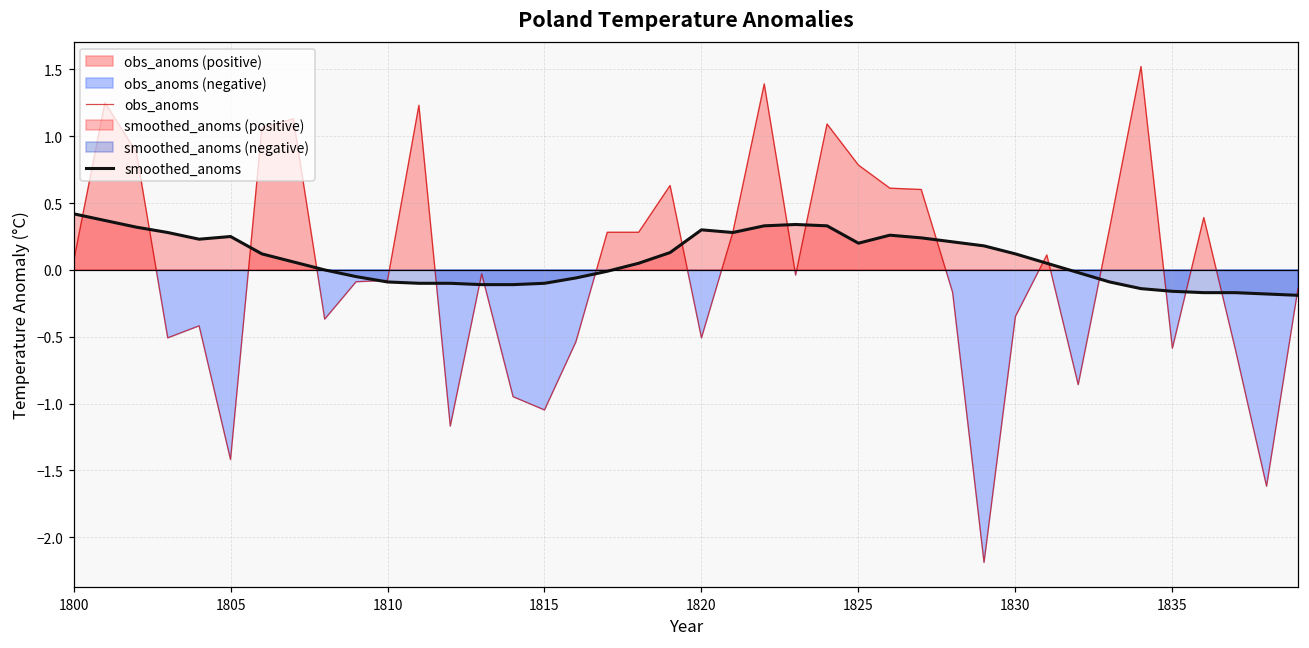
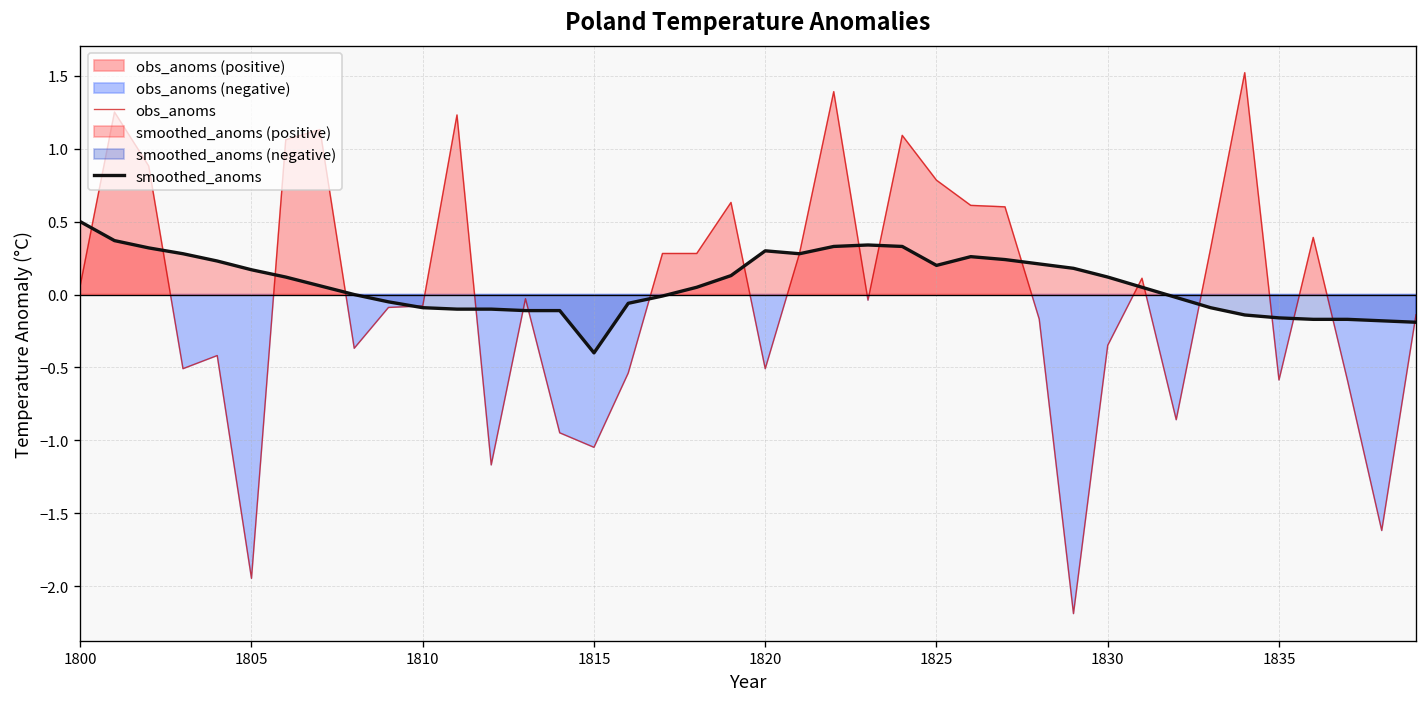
smoothed_anoms, 1800: 0.42 -> 0.50
obs_anoms, 1805: -1.42 -> -1.95
smoothed_anoms, 1805: 0.25 -> 0.17
smoothed_anoms, 1815: -0.1 -> -0.4
